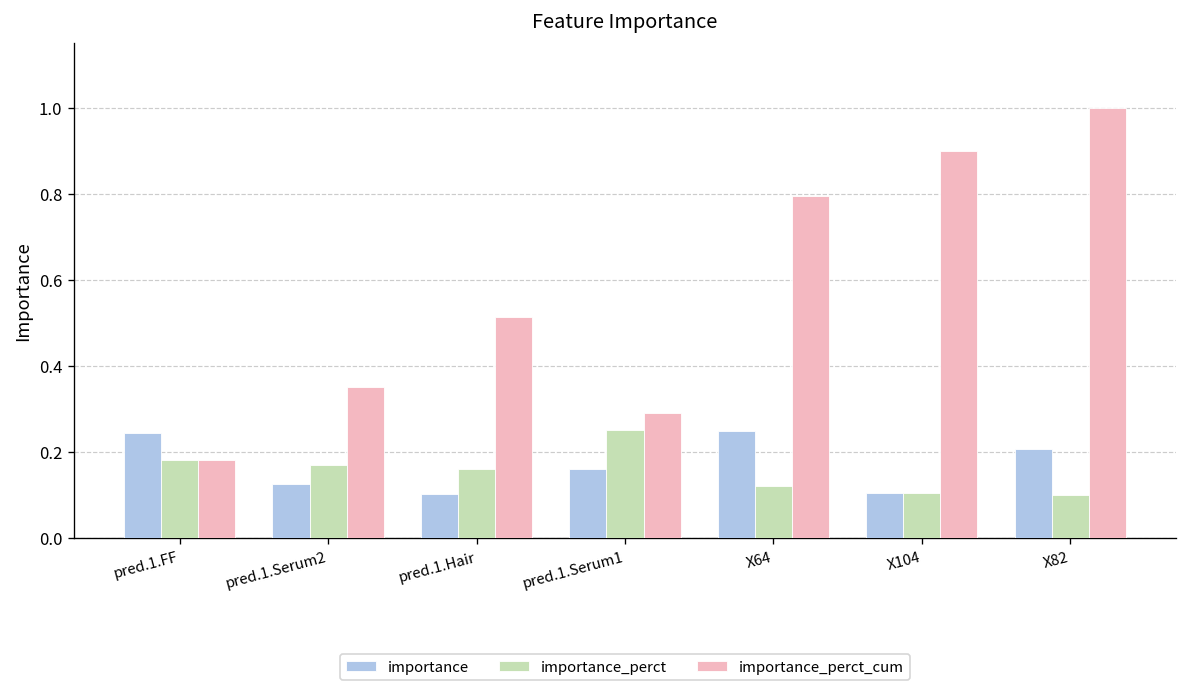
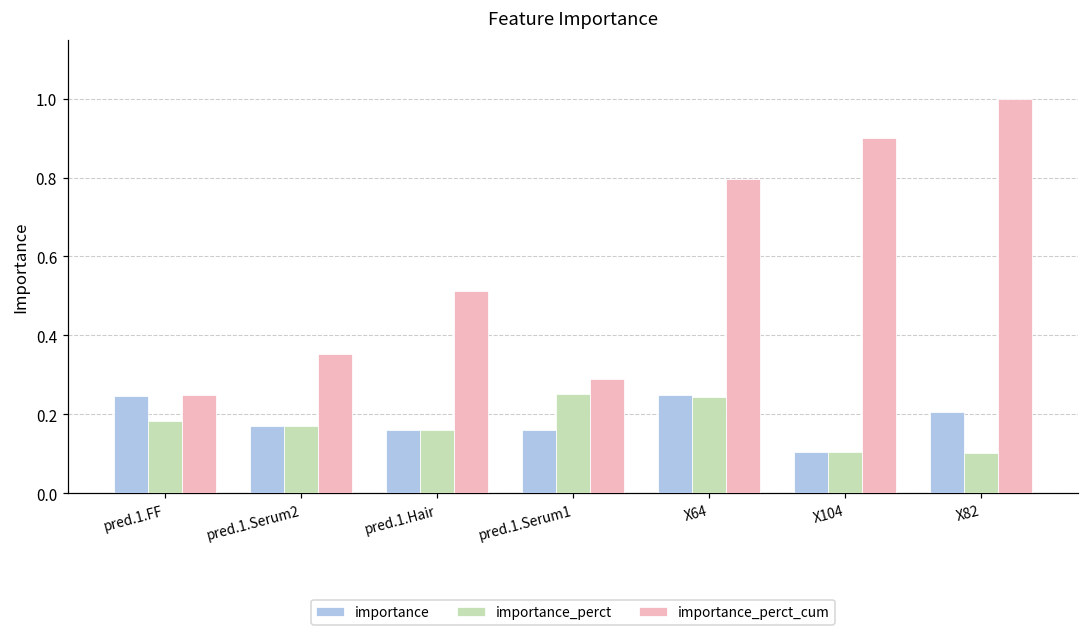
importance_perct_cum, pred.1.FF: 0.18 -> 0.25
importance, pred.1.Serum2: 0.13 -> 0.17
importance, pred.1.Hair: 0.10 -> 0.16
importance_perct, X64: 0.12 -> 0.24
